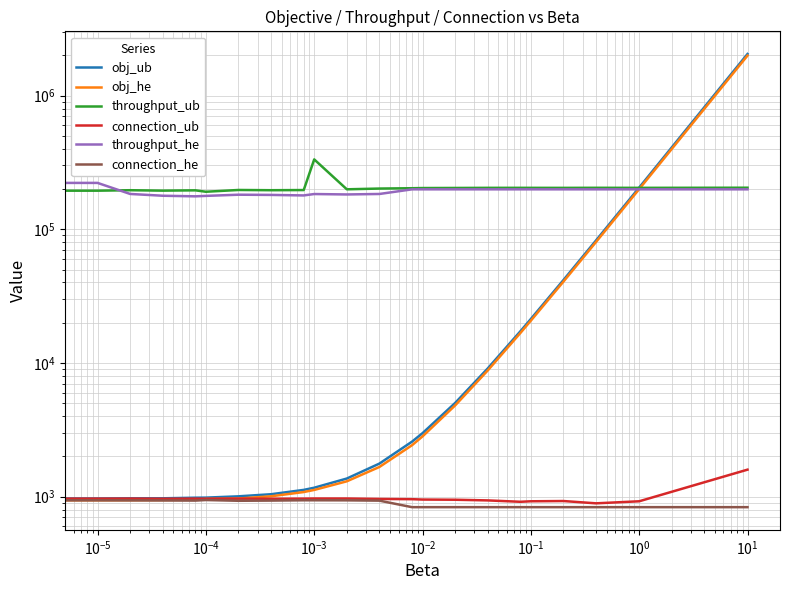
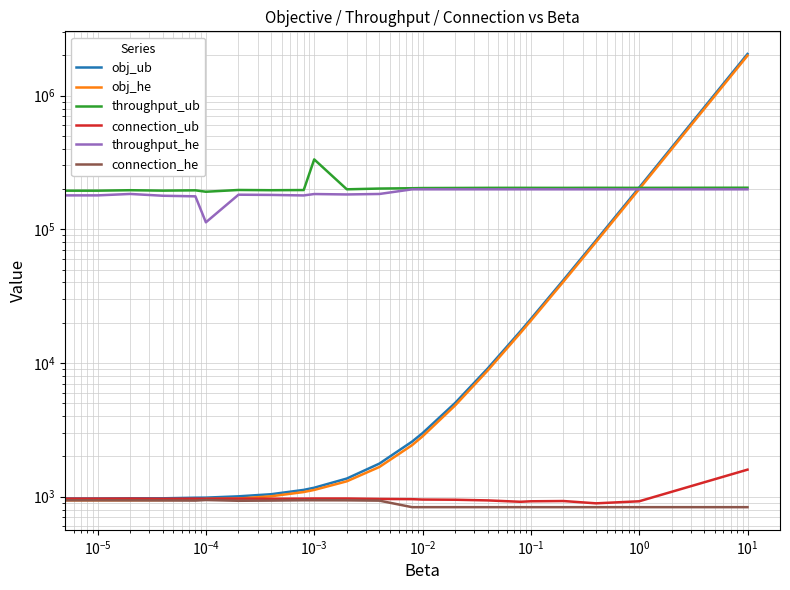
throughput_he, 10^-5: 220000 -> 180000
throughput_he, 10^-4: 180000 -> 110000
